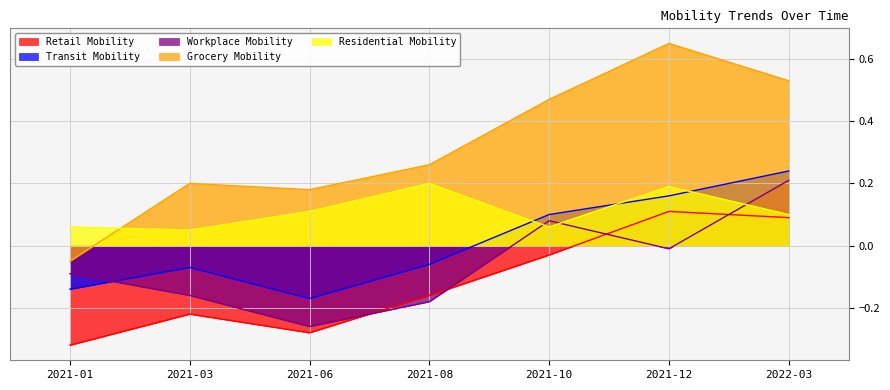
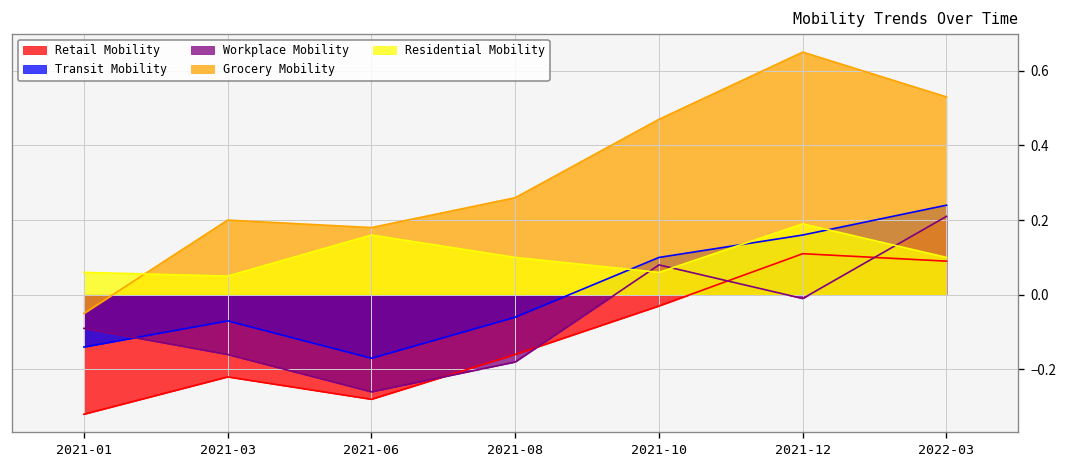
Residential Mobility, 2021-06: 0.11 -> 0.16
Residential Mobility, 2021-08: 0.2 -> 0.1
